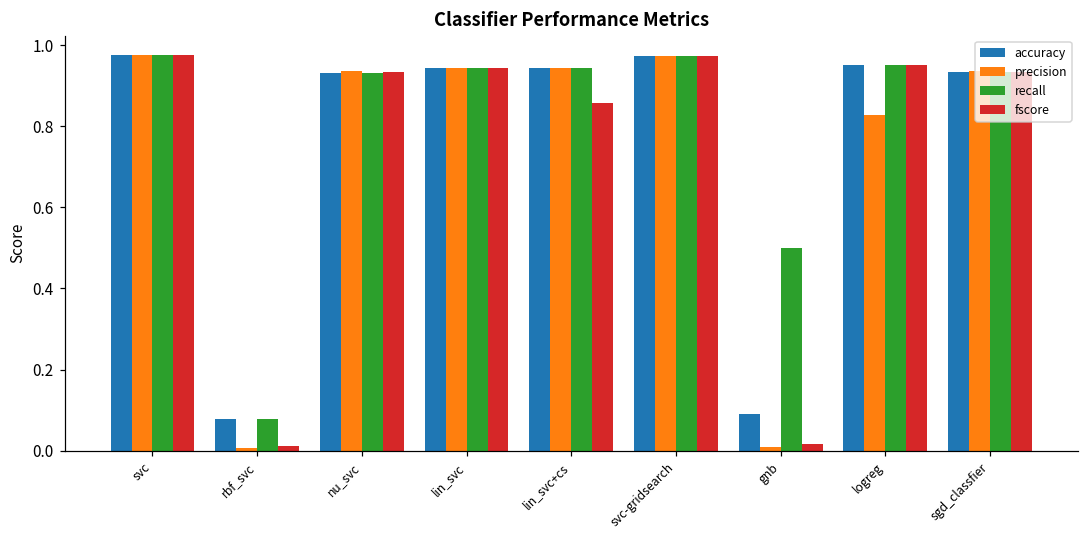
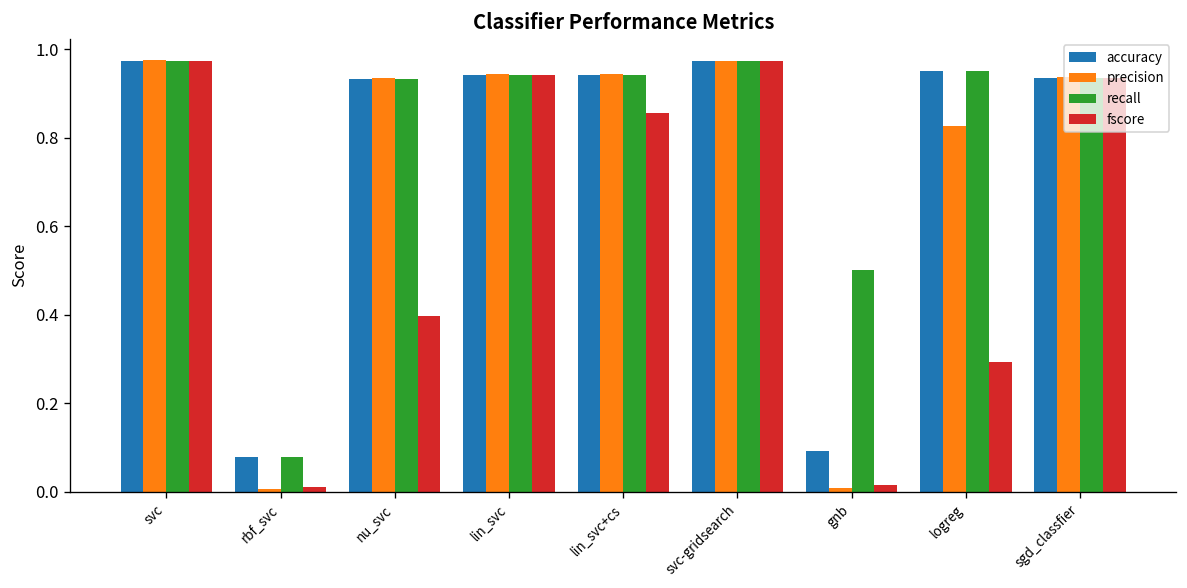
fscore, nu_svc: 0.93 -> 0.40
fscore, logreg: 0.95 -> 0.29
